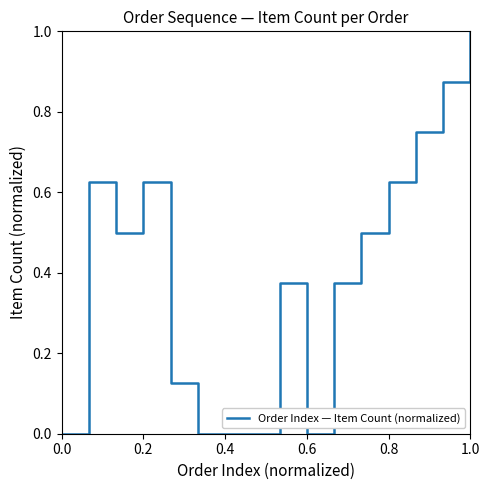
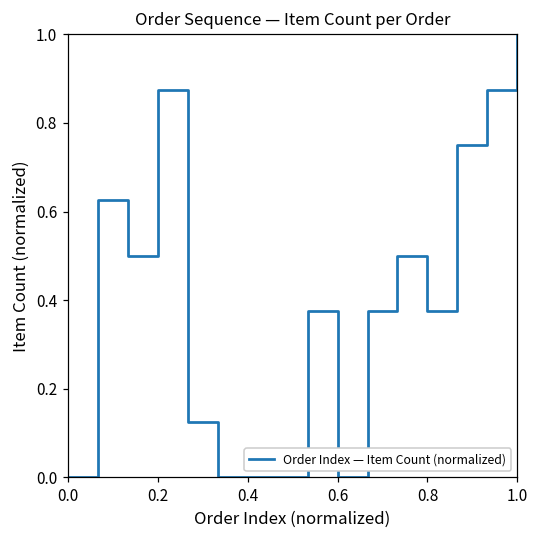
0.2: 0.63 -> 0.88
0.8: 0.63 -> 0.38
